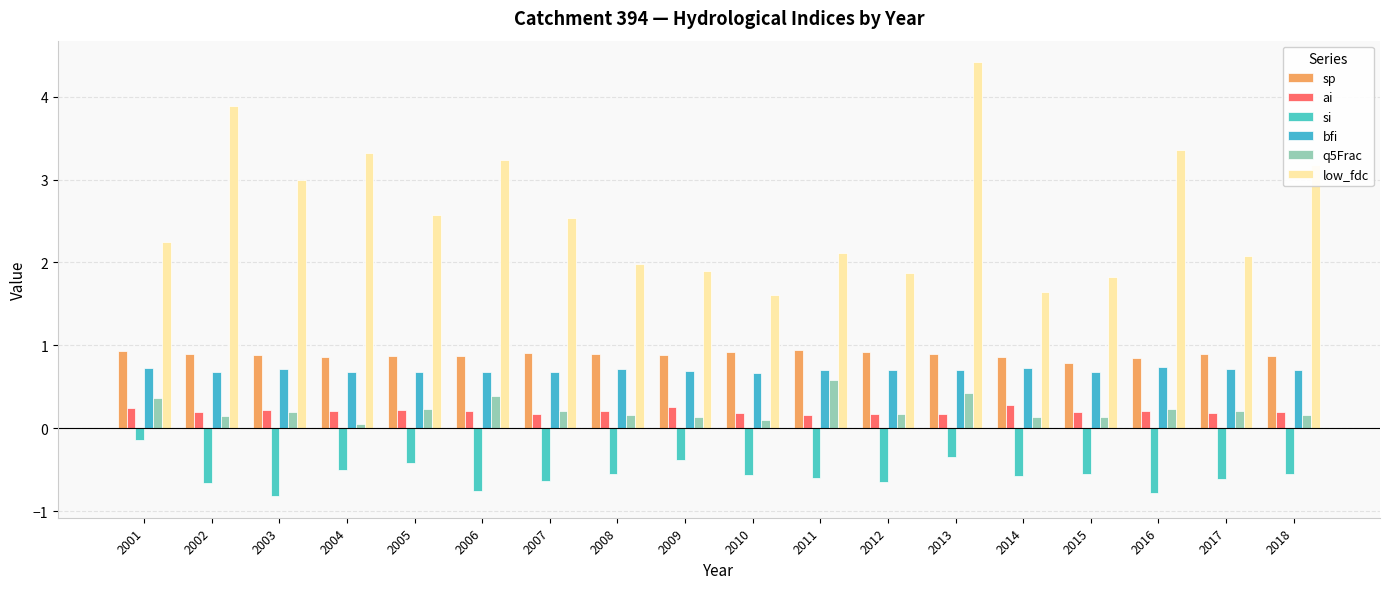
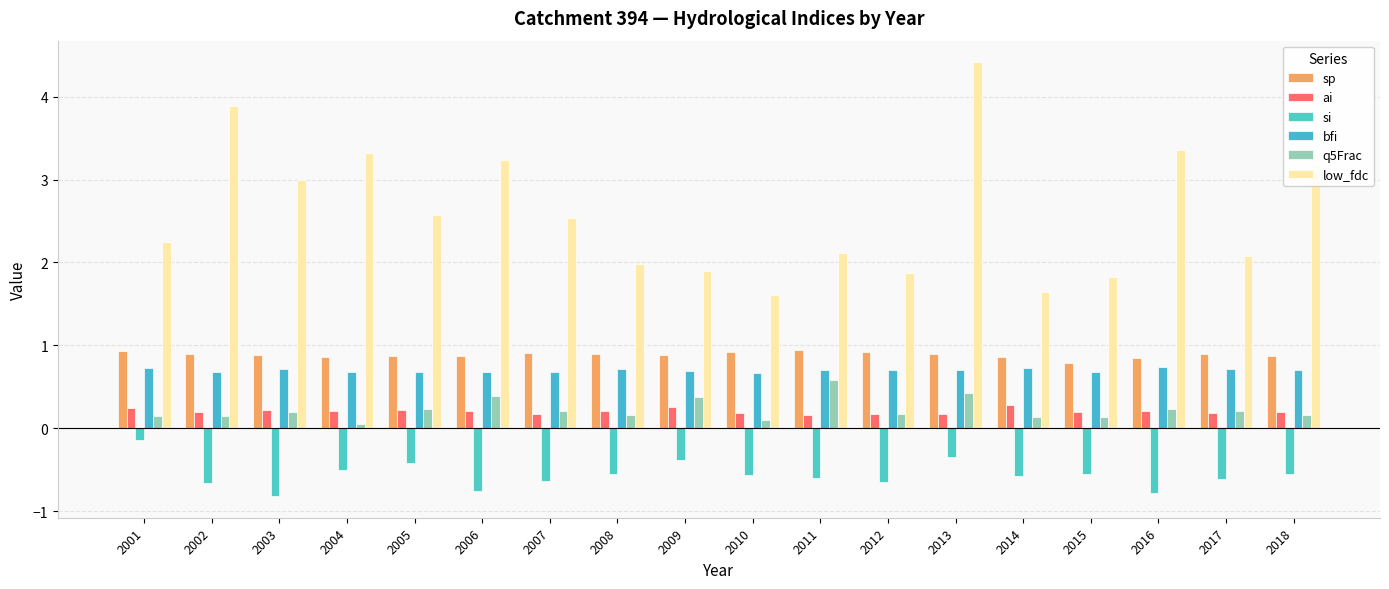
q5Frac, 2001: 0.4 -> 0.2
q5Frac, 2009: 0.1 -> 0.4
